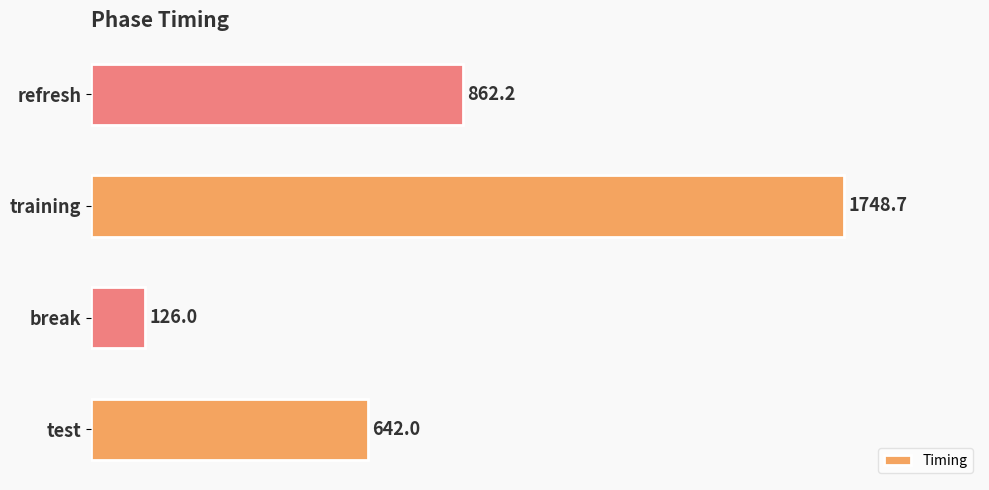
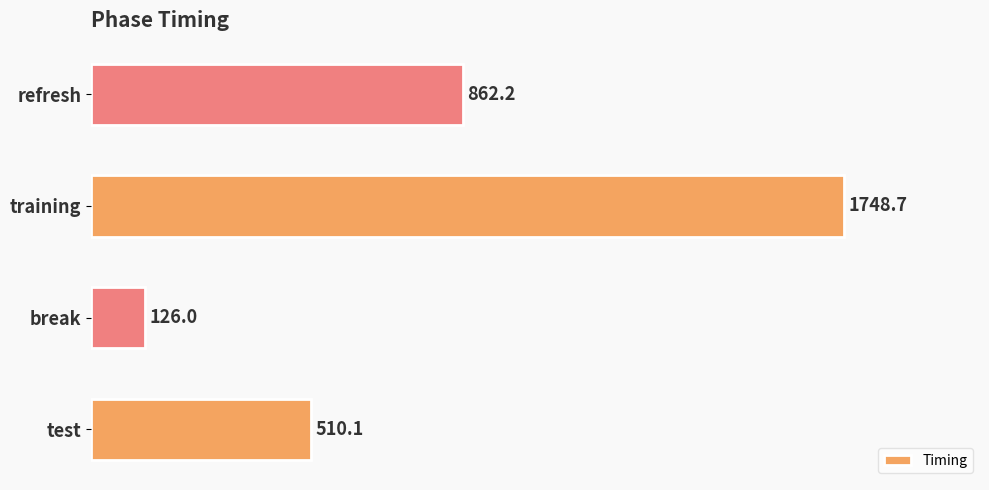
test: 642.0 -> 510.1
